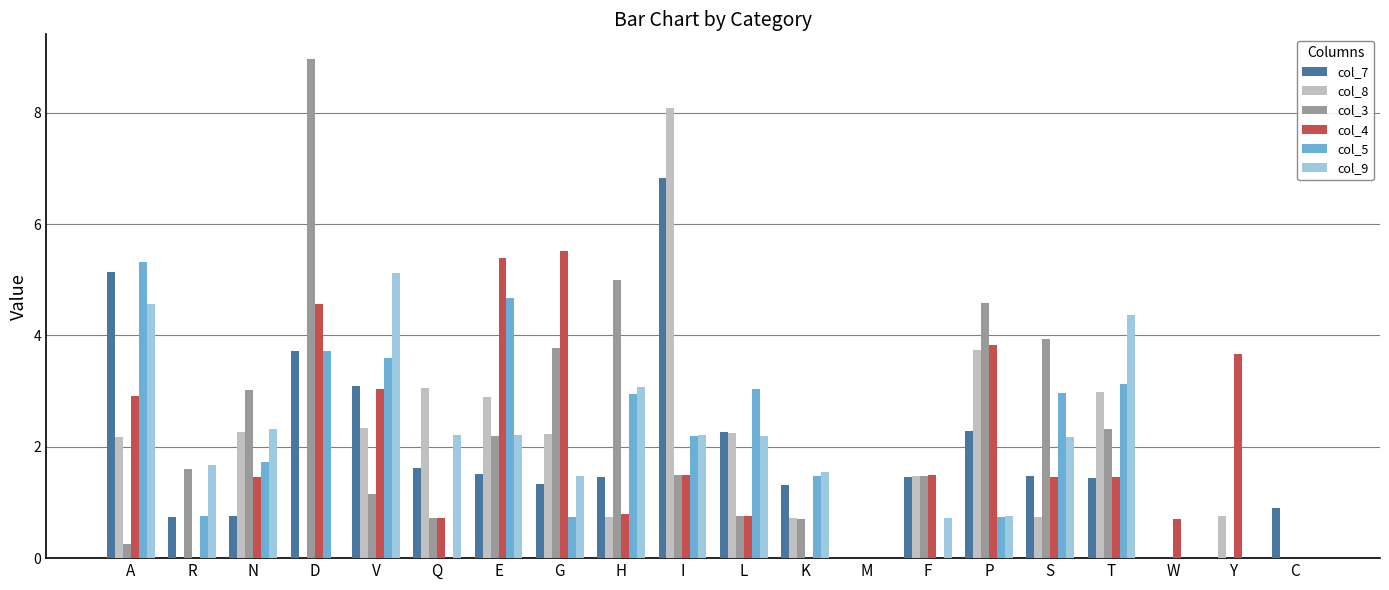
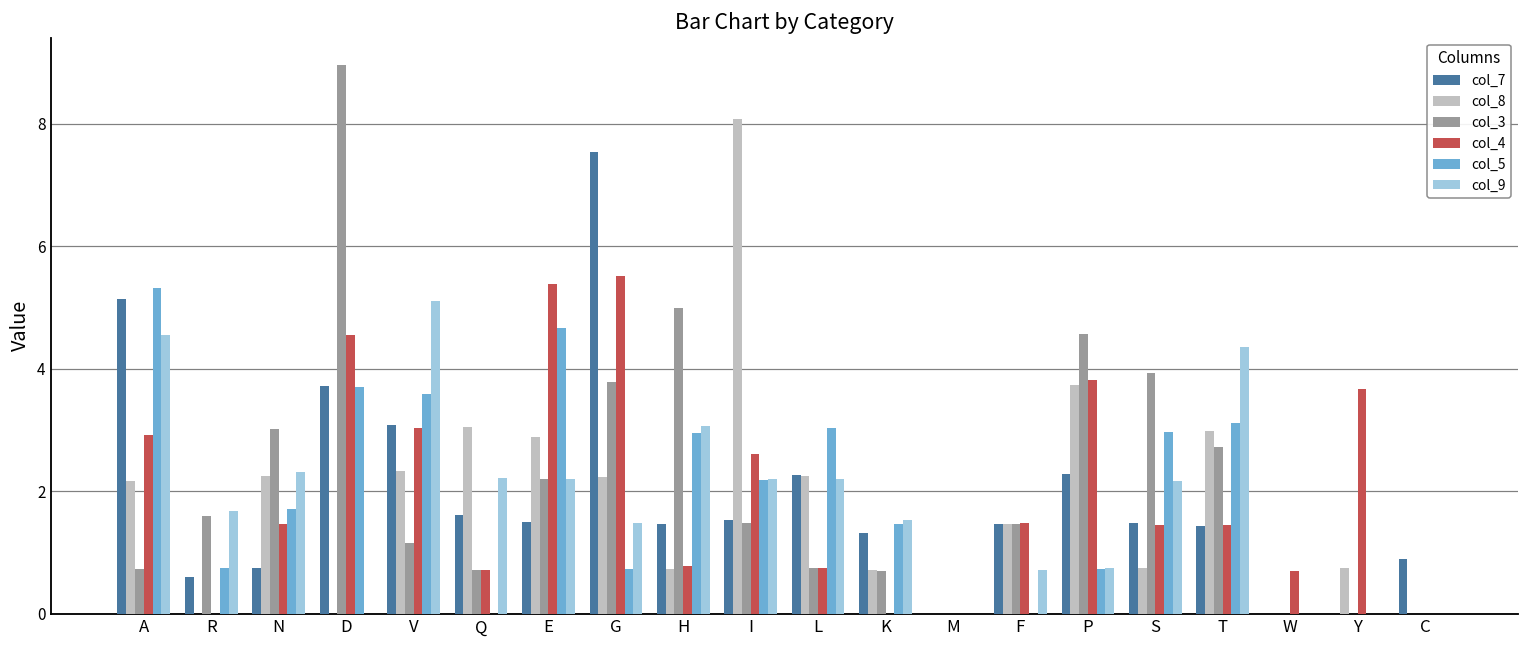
col_3, A: 0.3 -> 0.7
col_7, R: 0.7 -> 0.6
col_7, G: 1.3 -> 7.5
col_7, I: 6.8 -> 1.5
col_4, I: 1.5 -> 2.6
col_3, T: 2.3 -> 2.7
